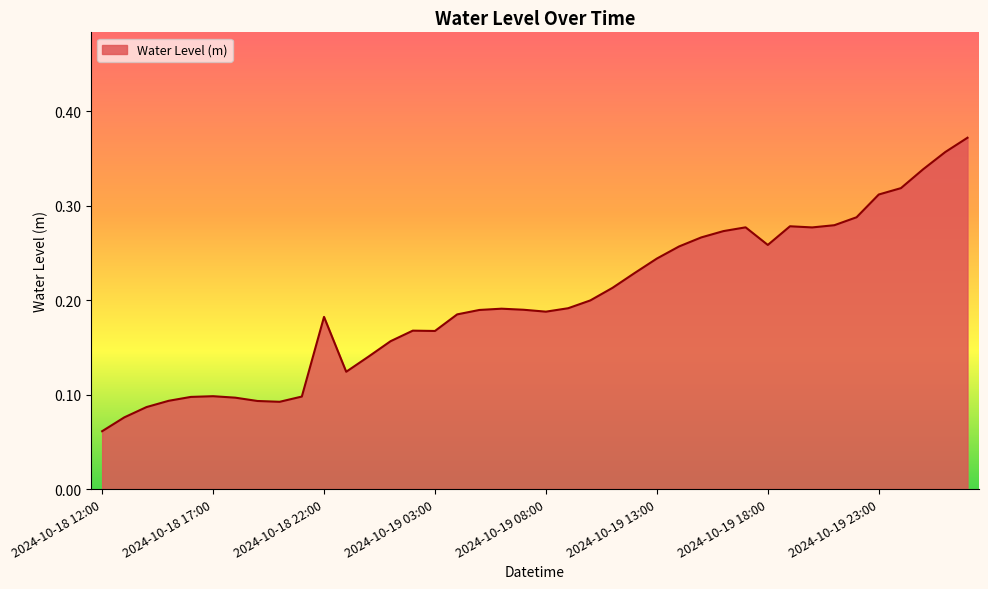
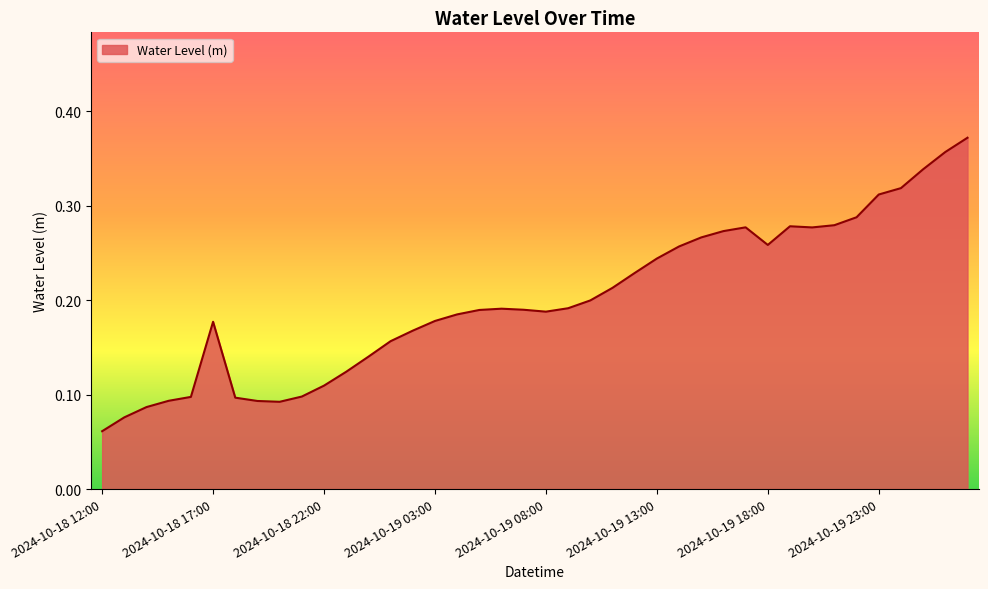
2024-10-18 17:00: 0.10 -> 0.18
2024-10-18 22:00: 0.18 -> 0.11
2024-10-19 03:00: 0.17 -> 0.18
